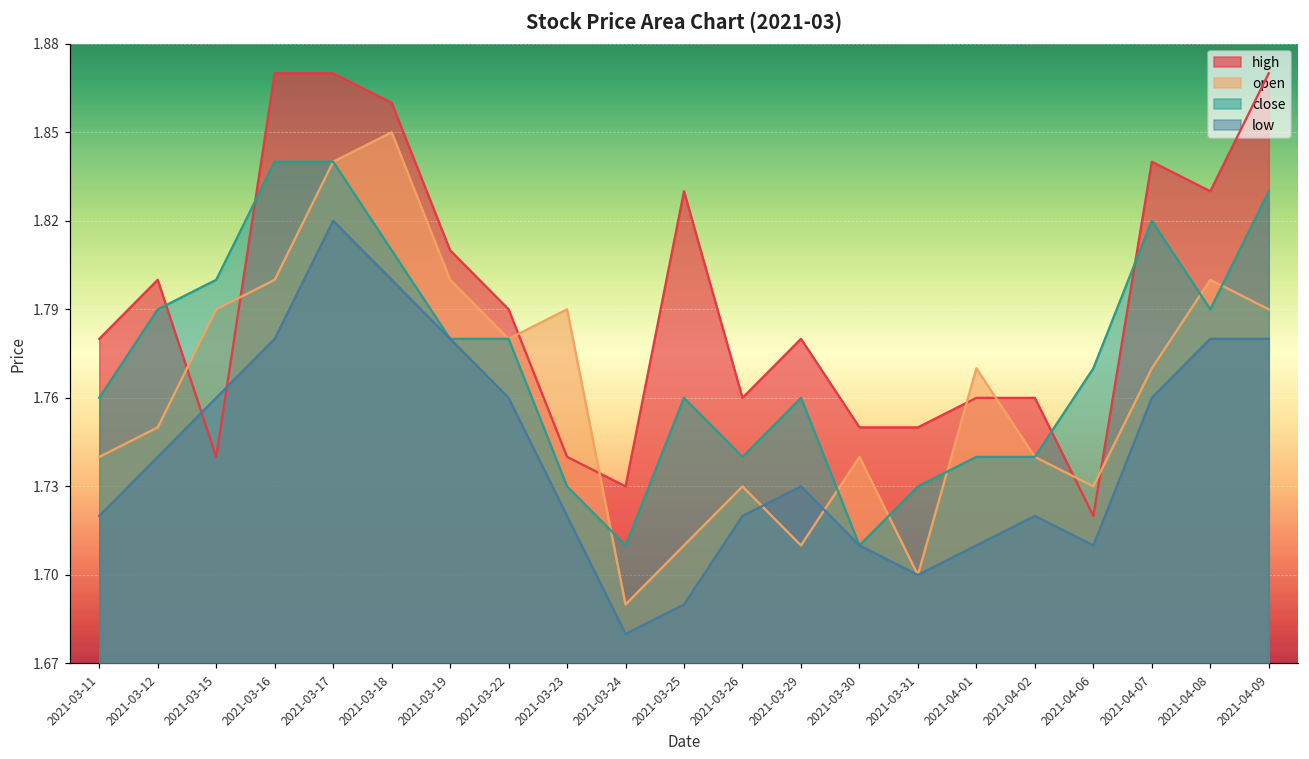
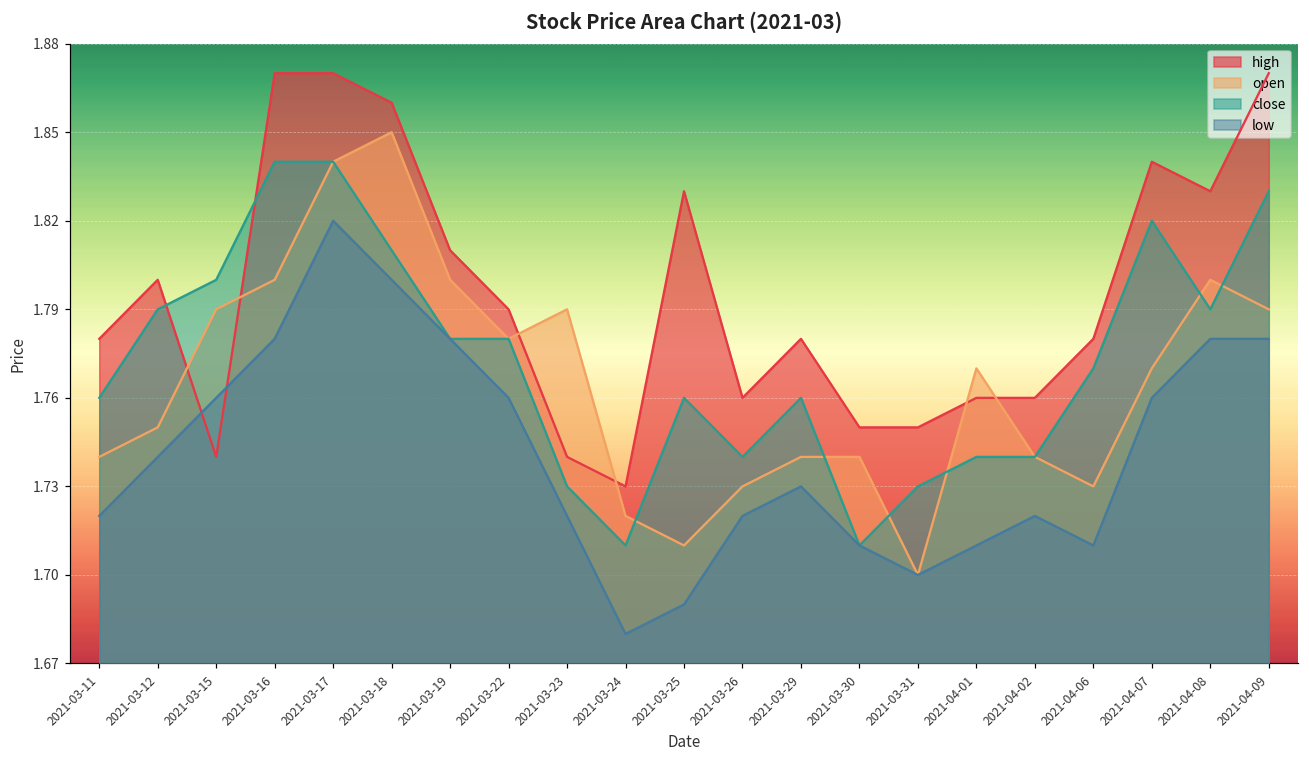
open, 2021-03-24: 1.69 -> 1.72
open, 2021-03-29: 1.71 -> 1.74
high, 2021-04-06: 1.72 -> 1.78
